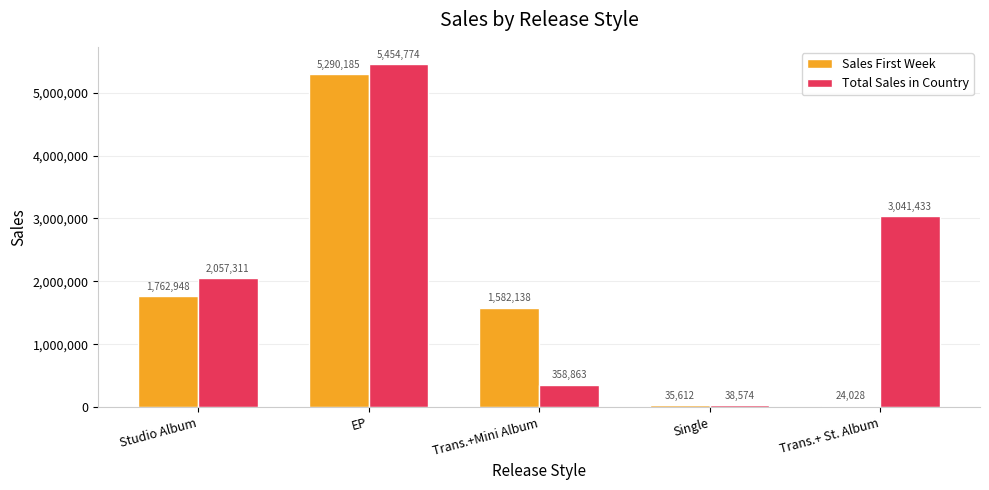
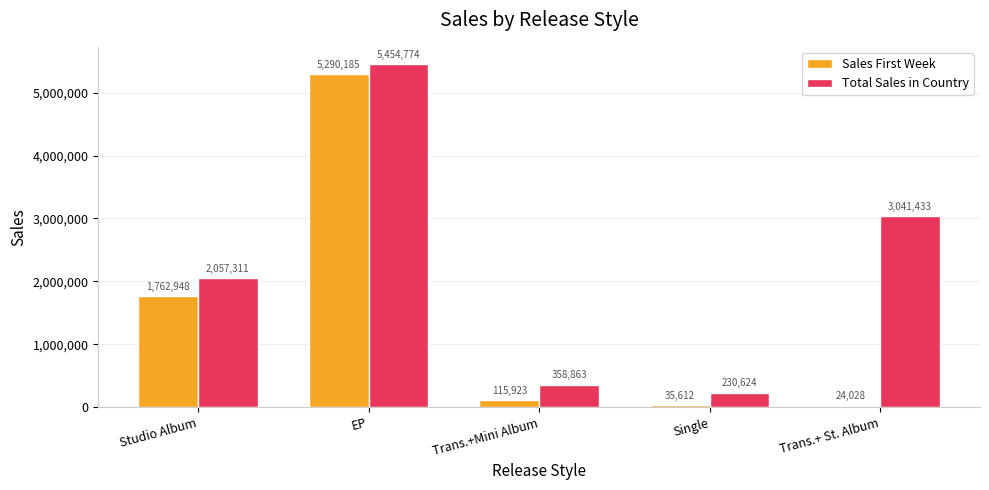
Sales First Week, Trans.+Mini Album: 1,582,138 -> 115,923
Total Sales in Country, Single: 38,574 -> 230,624
